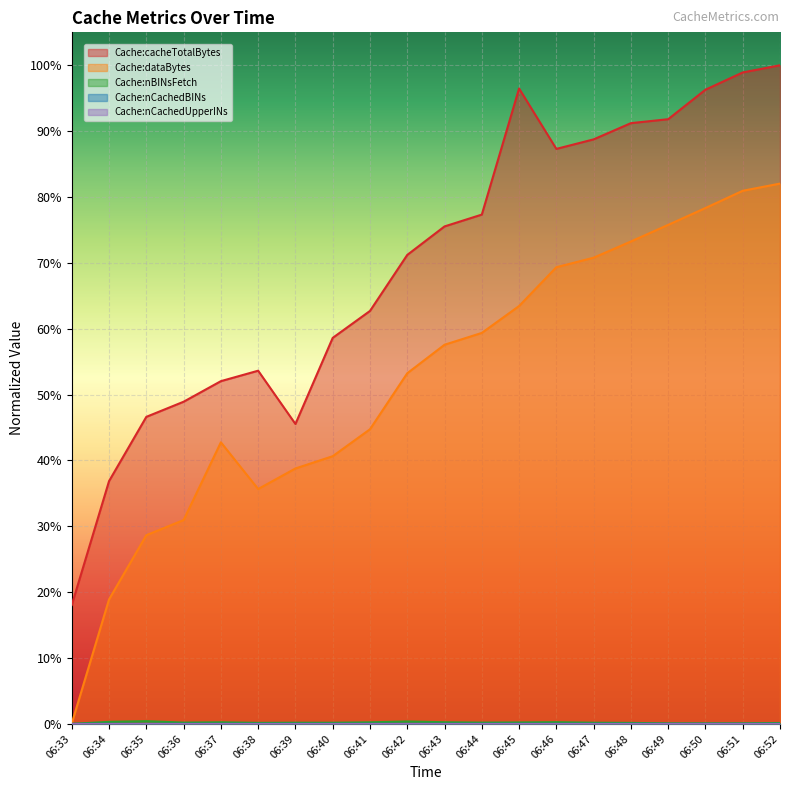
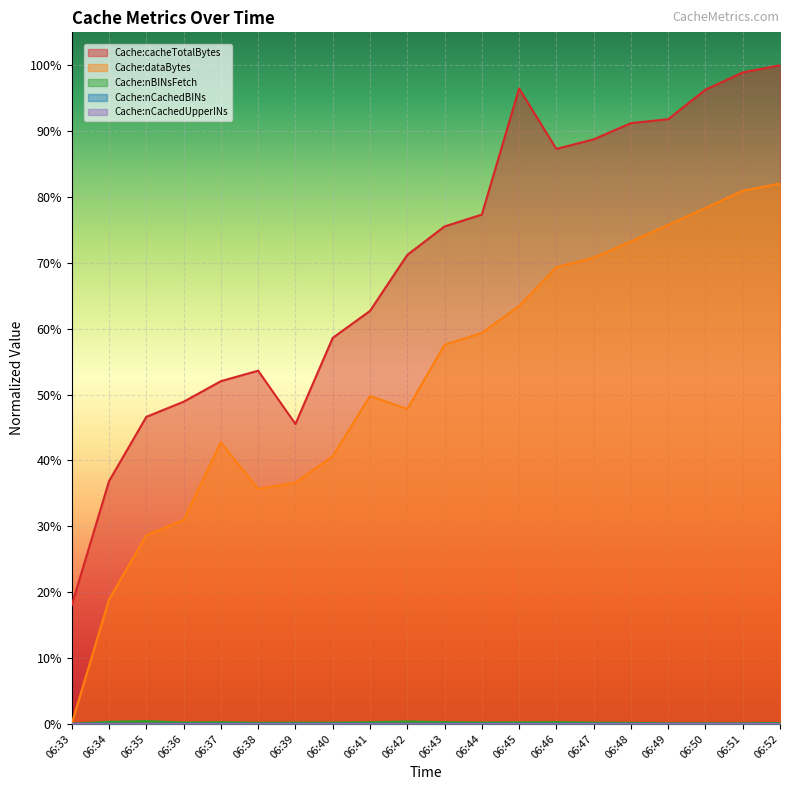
Cache:dataBytes, 06:39: 39% -> 37%
Cache:dataBytes, 06:41: 45% -> 50%
Cache:dataBytes, 06:42: 53% -> 48%
